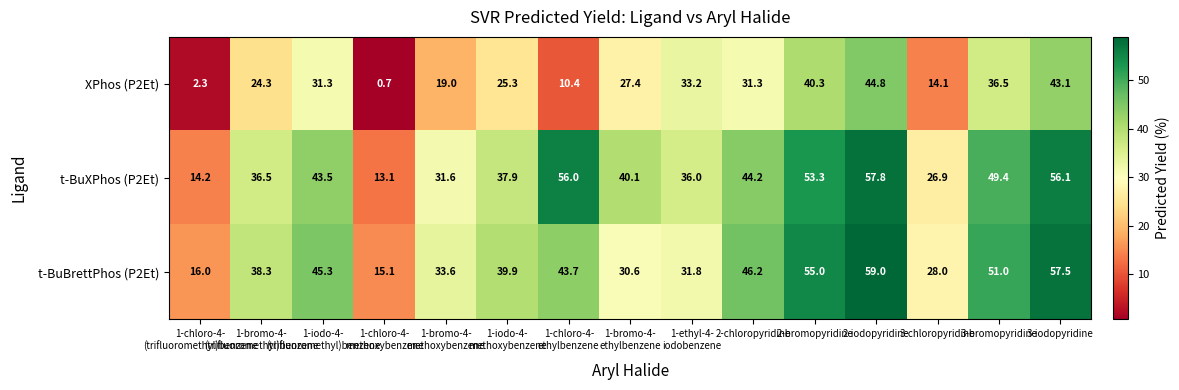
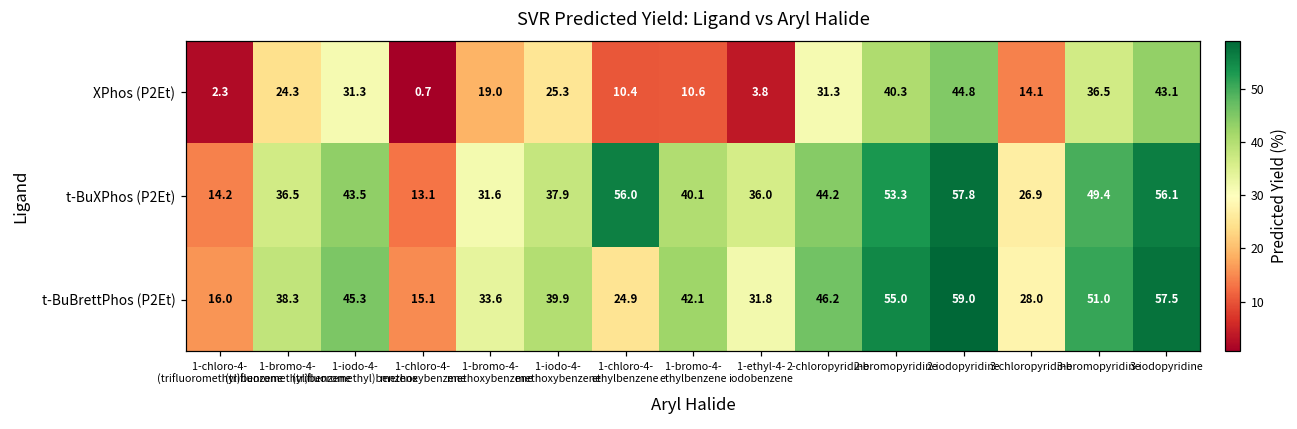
XPhos (P2Et), 1-bromo-4- ethylbenzene: 27.4 -> 10.6
XPhos (P2Et), 1-ethyl-4- iodobenzene: 33.2 -> 3.8
t-BuBrettPhos (P2Et), 1-chloro-4- ethylbenzene: 43.7 -> 24.9
t-BuBrettPhos (P2Et), 1-bromo-4- ethylbenzene: 30.6 -> 42.1
